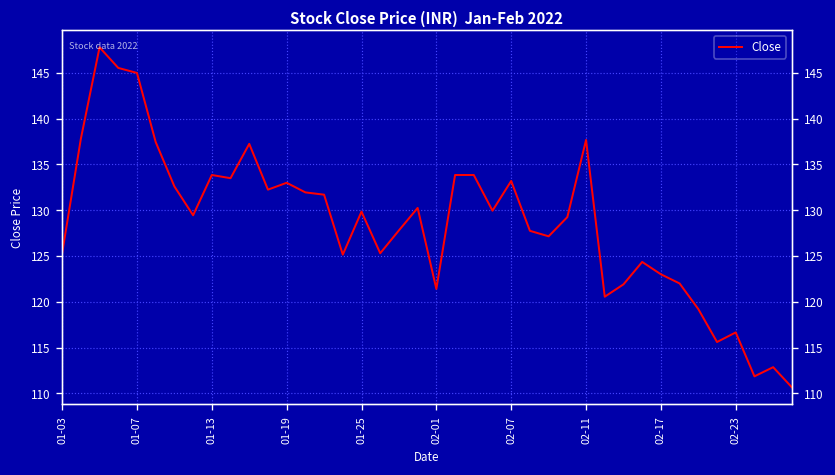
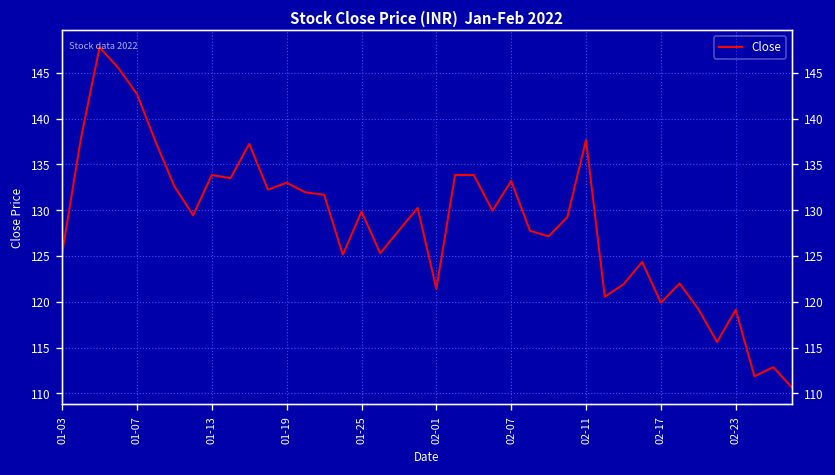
01-07: 145 -> 143
02-17: 123 -> 120
02-23: 117 -> 119
